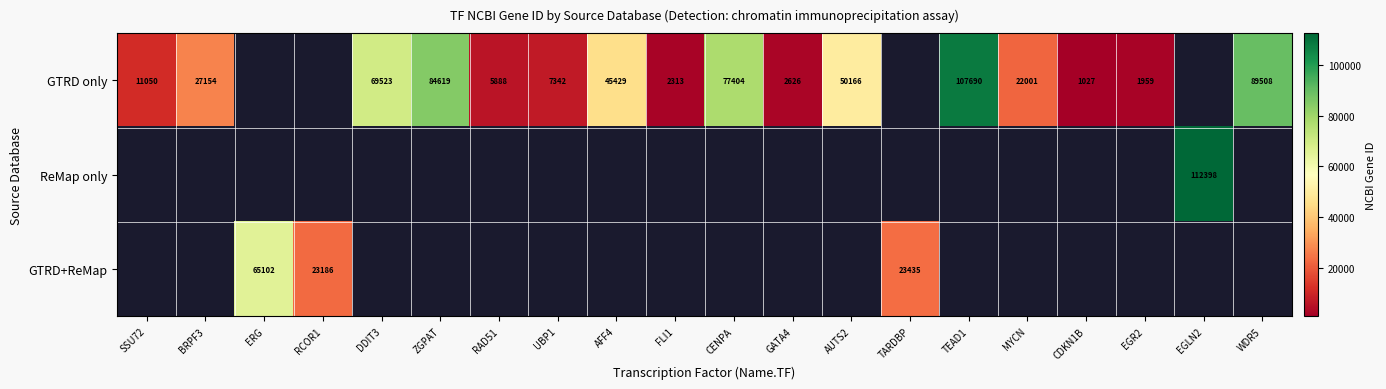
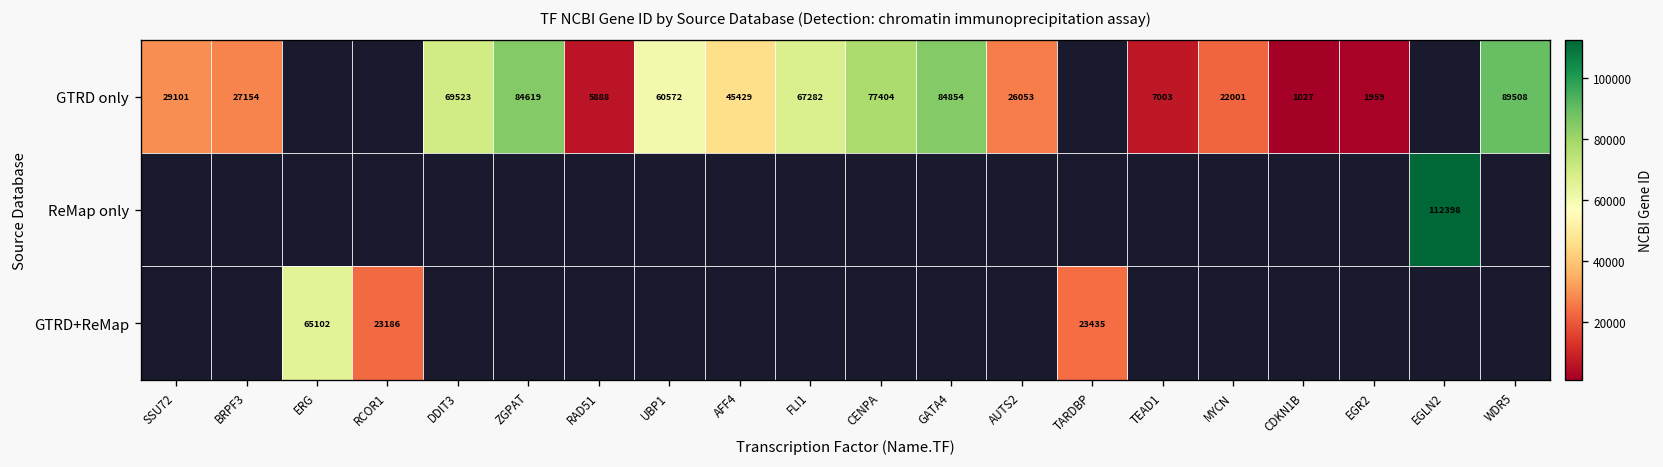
GTRD only, SSU72: 11050 -> 29101
GTRD only, UBP1: 7342 -> 60572
GTRD only, FLI1: 2313 -> 67282
GTRD only, GATA4: 2626 -> 84854
GTRD only, AUTS2: 50166 -> 26053
GTRD only, TEAD1: 107690 -> 7003
